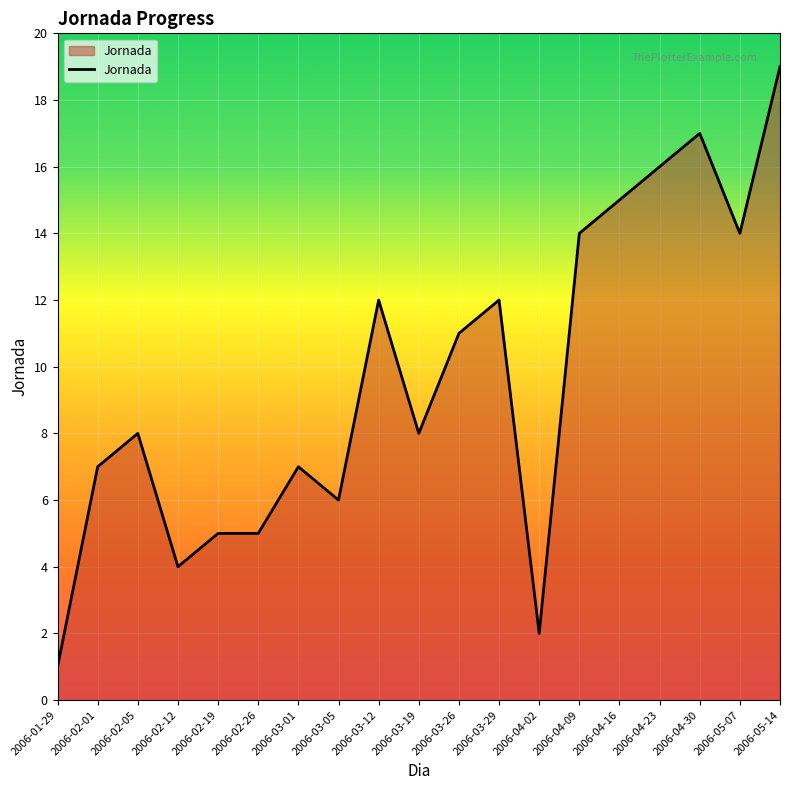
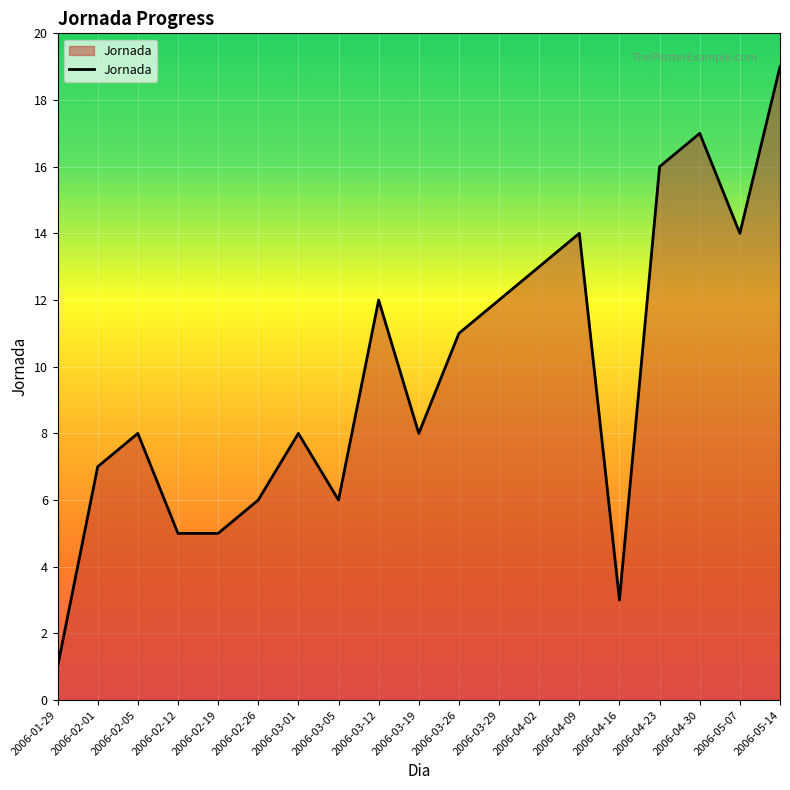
2006-02-12: 4 -> 5
2006-02-26: 5 -> 6
2006-03-01: 7 -> 8
2006-04-02: 2 -> 13
2006-04-16: 15 -> 3
